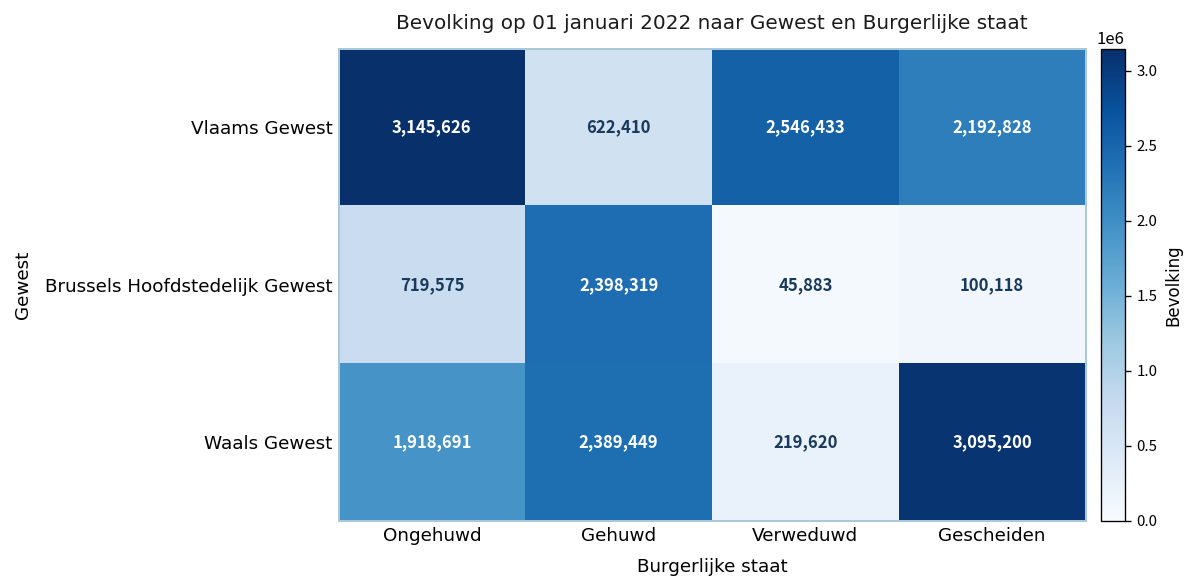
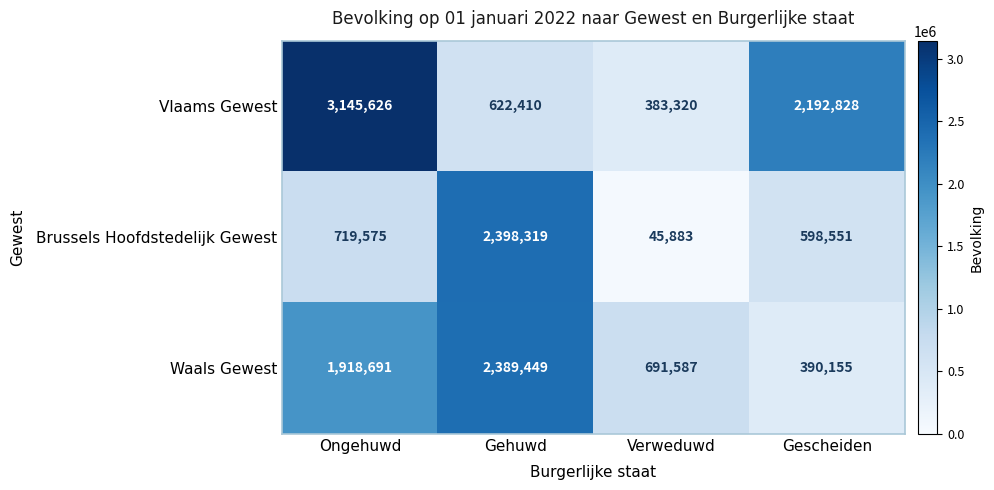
Vlaams Gewest, Verweduwd: 2,546,433 -> 383,320
Brussels Hoofdstedelijk Gewest, Gescheiden: 100,118 -> 598,551
Waals Gewest, Verweduwd: 219,620 -> 691,587
Waals Gewest, Gescheiden: 3,095,200 -> 390,155
